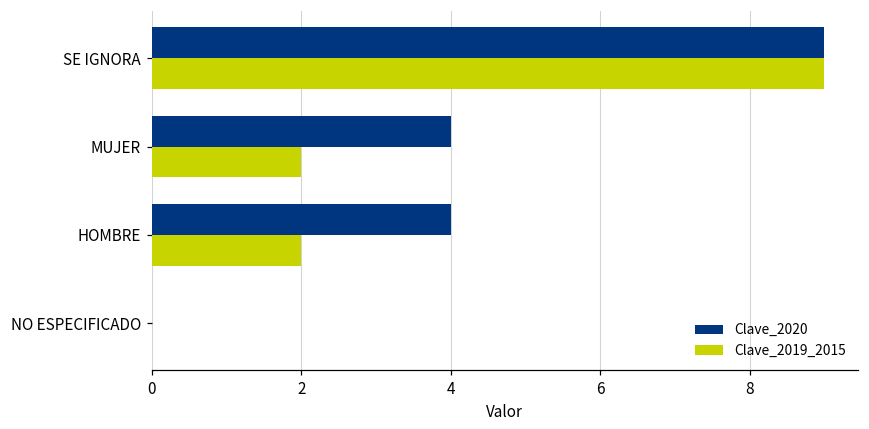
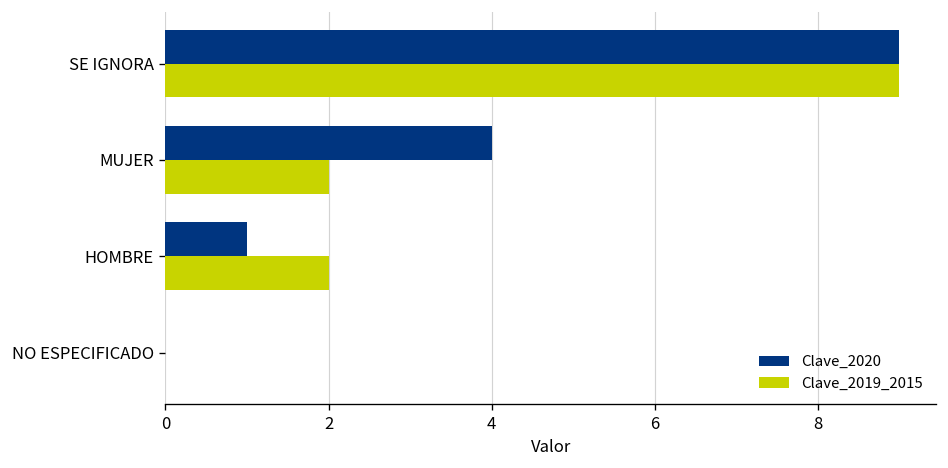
Clave_2020, HOMBRE: 4 -> 1
